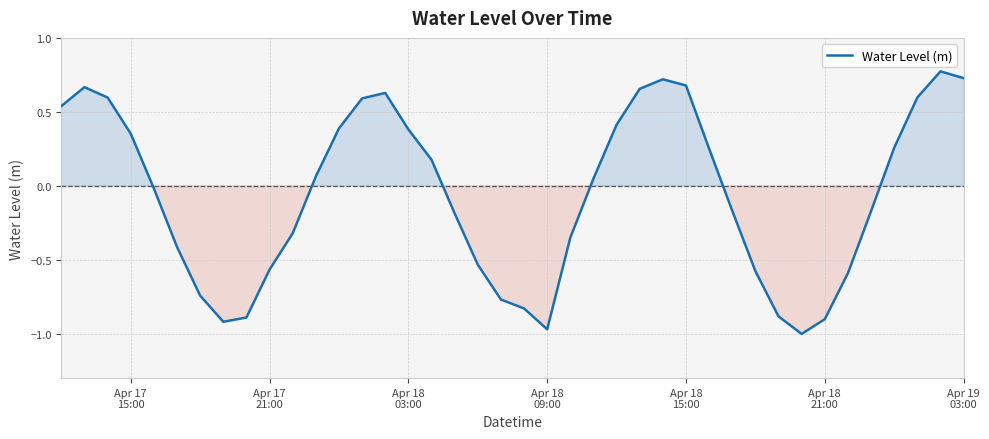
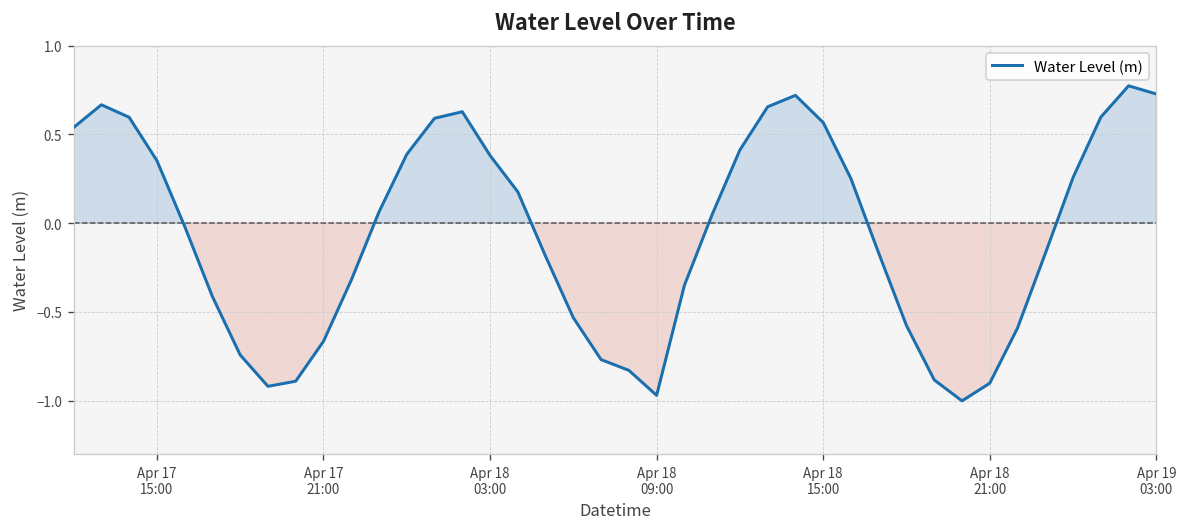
Apr 17 21:00: -0.57 -> -0.67
Apr 18 15:00: 0.68 -> 0.57
